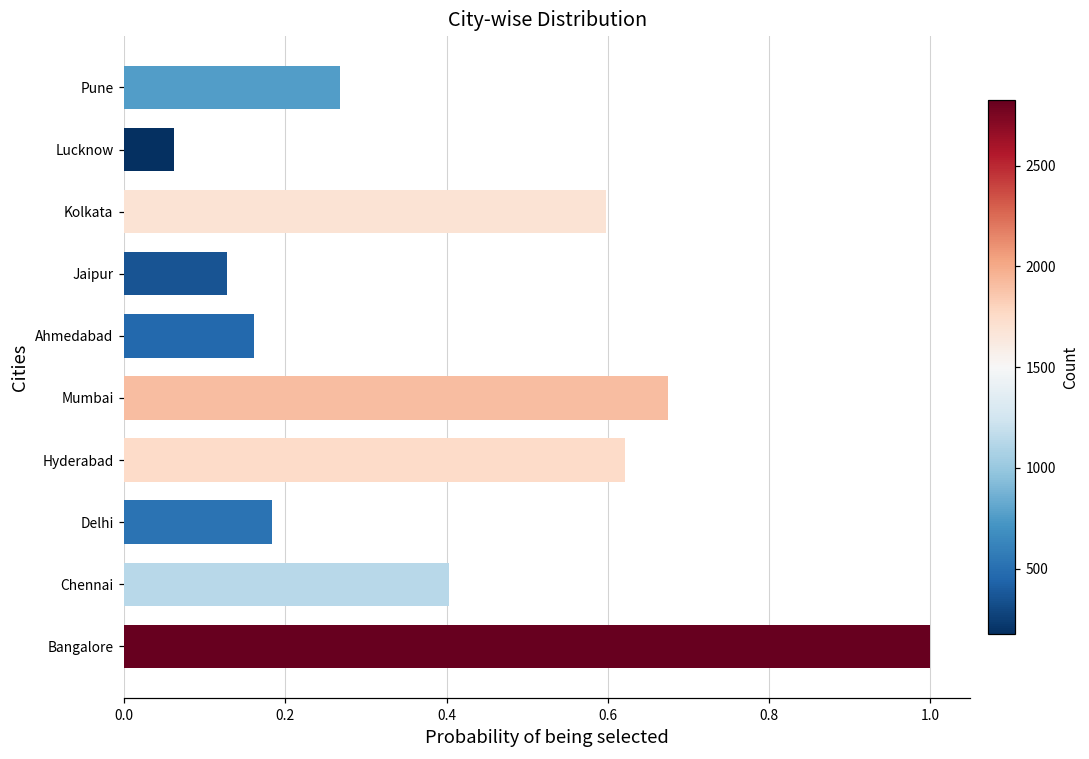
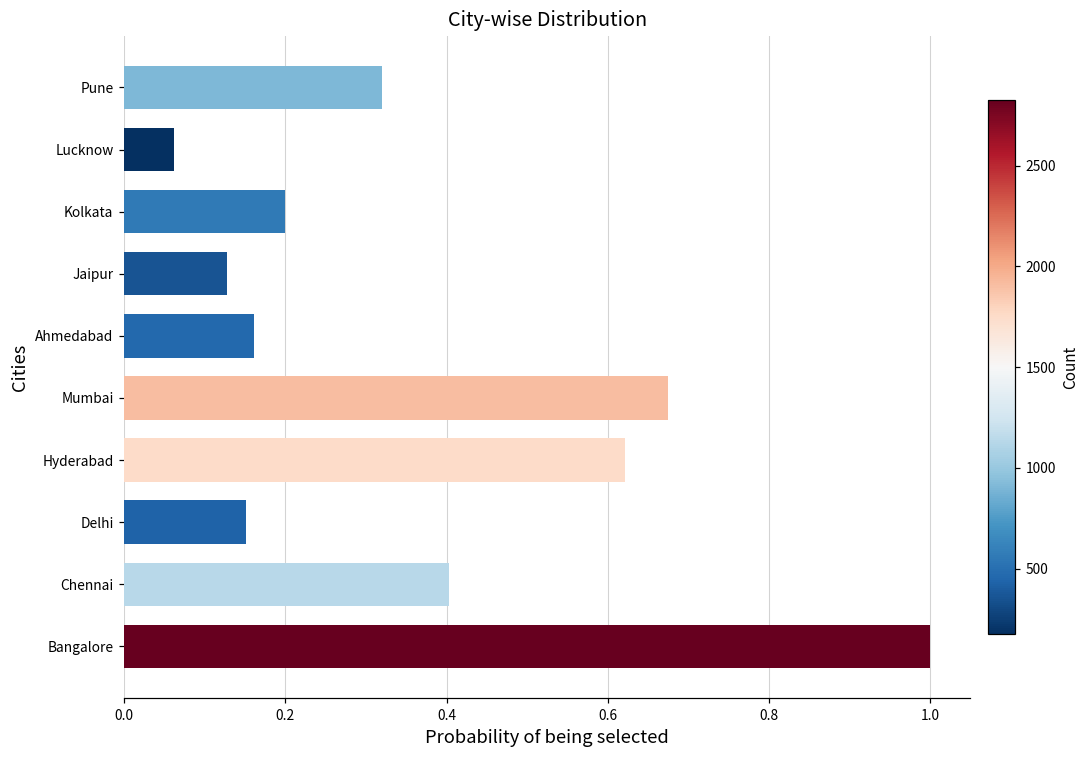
Pune: 0.27 -> 0.32
Kolkata: 0.60 -> 0.20
Delhi: 0.18 -> 0.15
